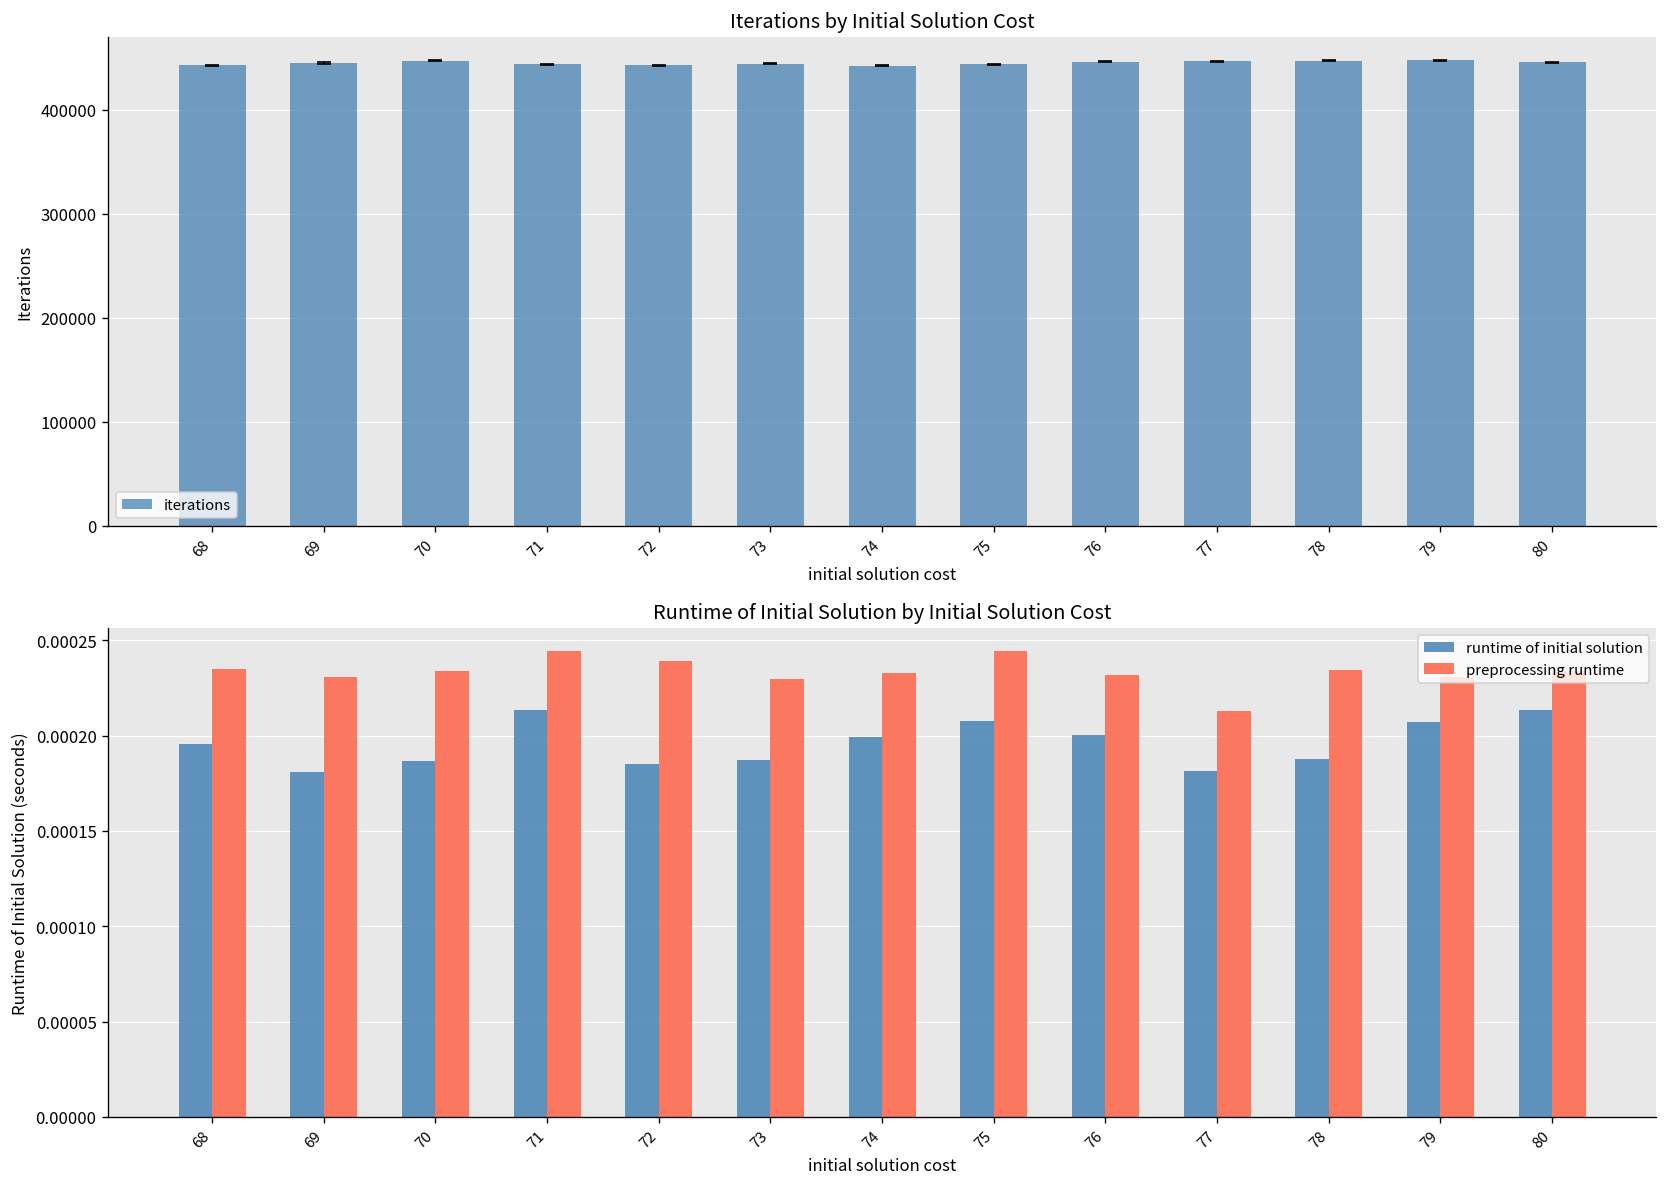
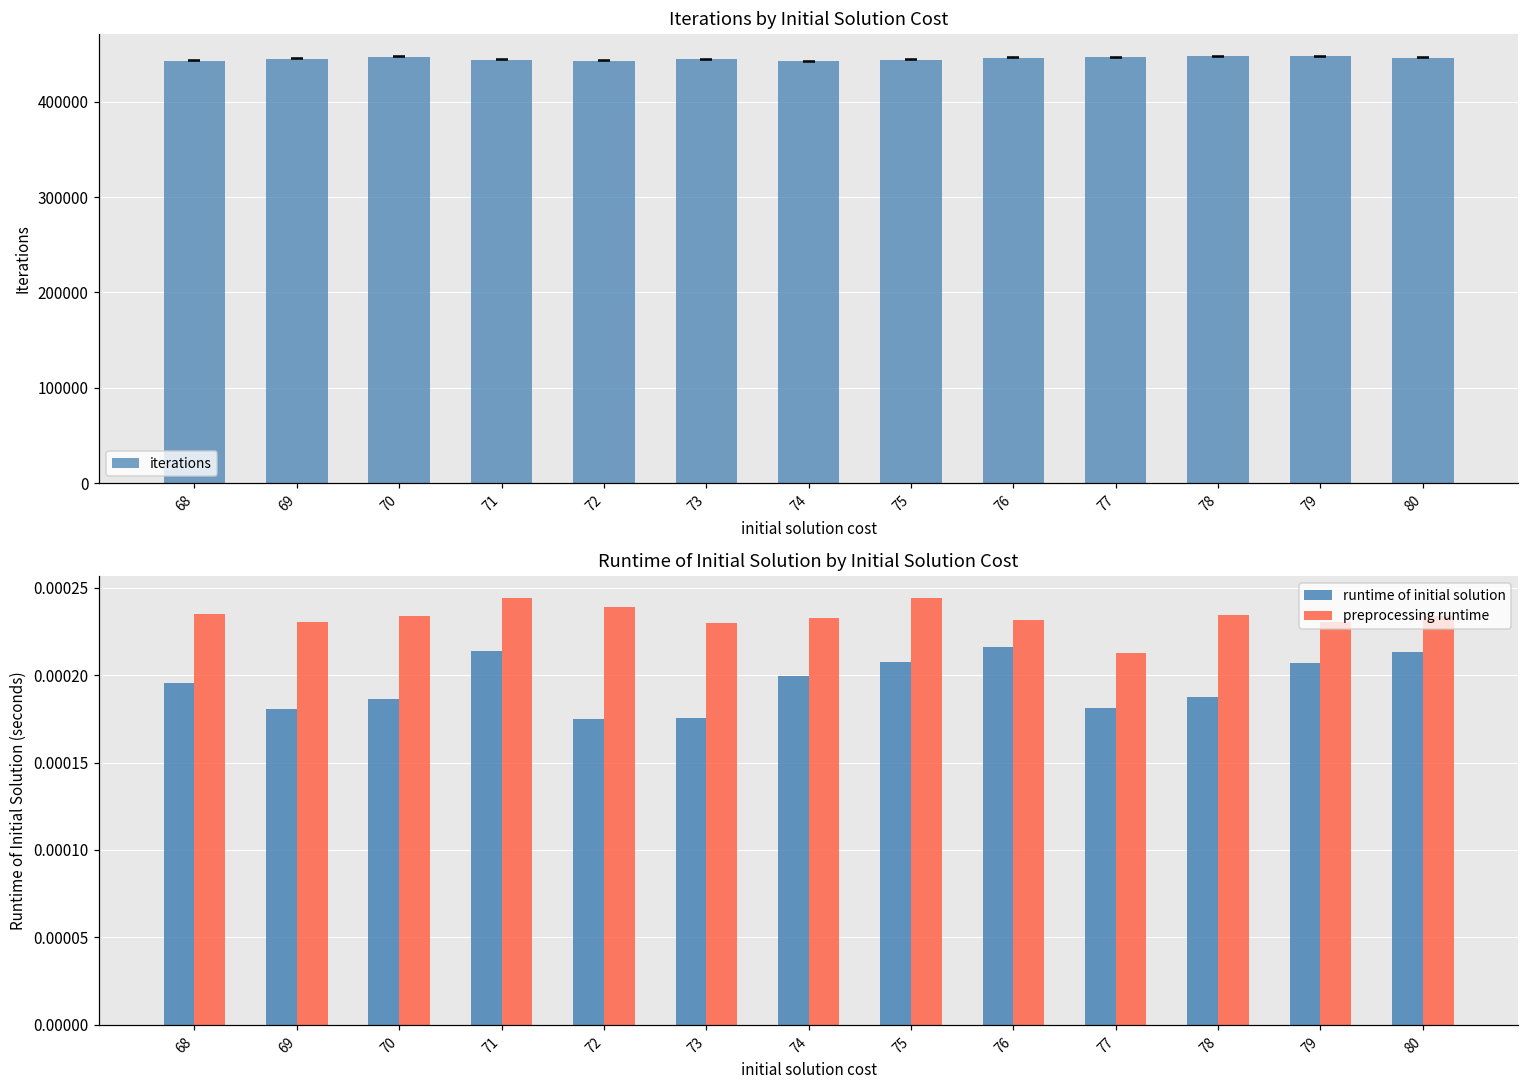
Runtime of Initial Solution by Initial Solution Cost, runtime of initial solution, 72: 0.000185 -> 0.000175
Runtime of Initial Solution by Initial Solution Cost, runtime of initial solution, 73: 0.000187 -> 0.000175
Runtime of Initial Solution by Initial Solution Cost, runtime of initial solution, 76: 0.000200 -> 0.000216
